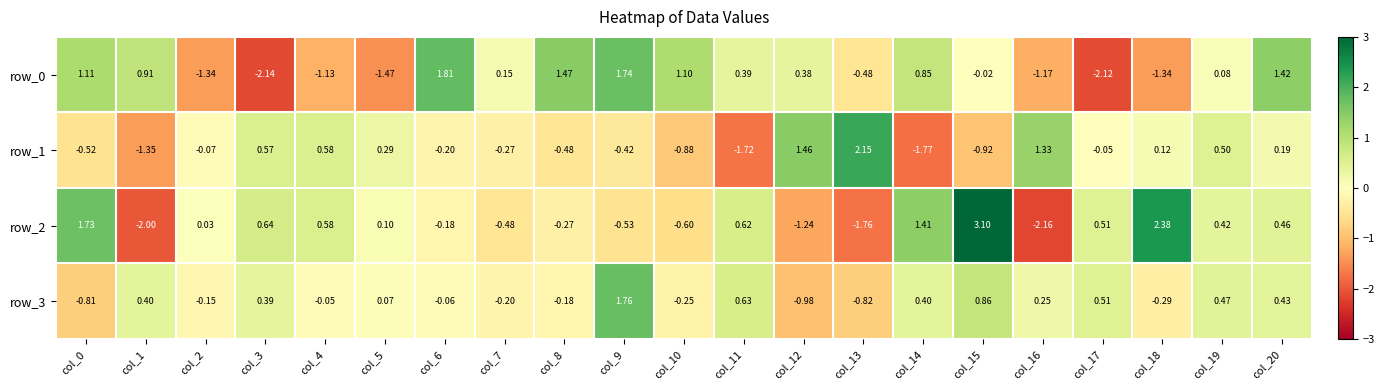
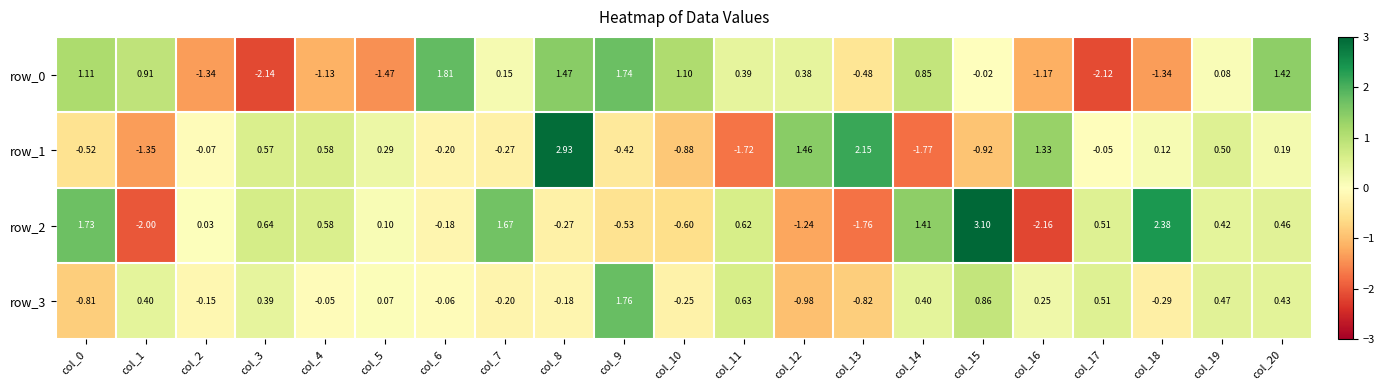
row_1, col_8: -0.48 -> 2.93
row_2, col_7: -0.48 -> 1.67
